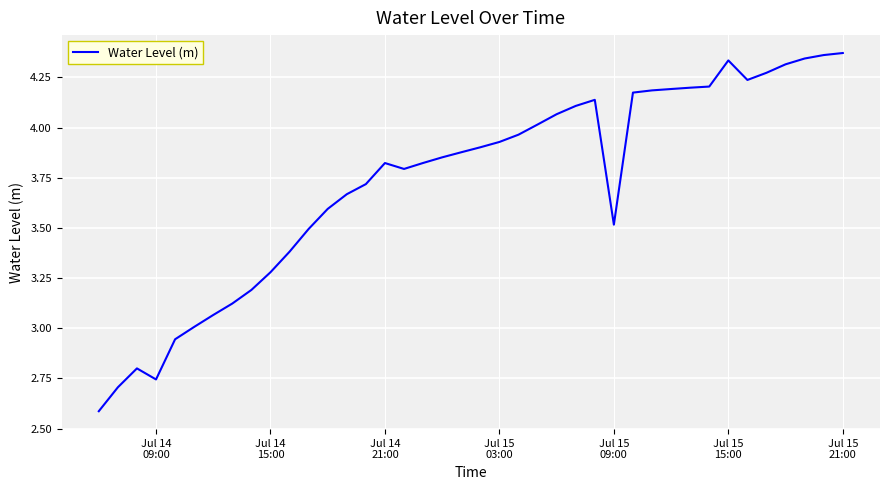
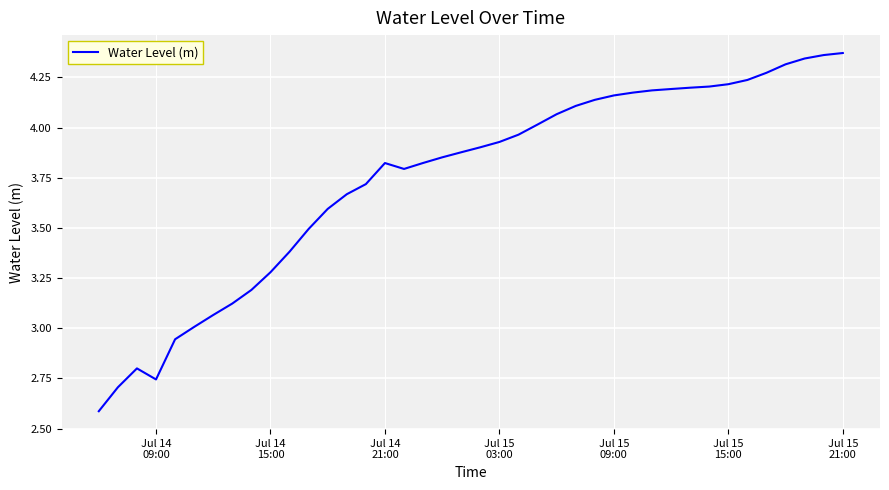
Jul 15 09:00: 3.52 -> 4.16
Jul 15 15:00: 4.33 -> 4.22
